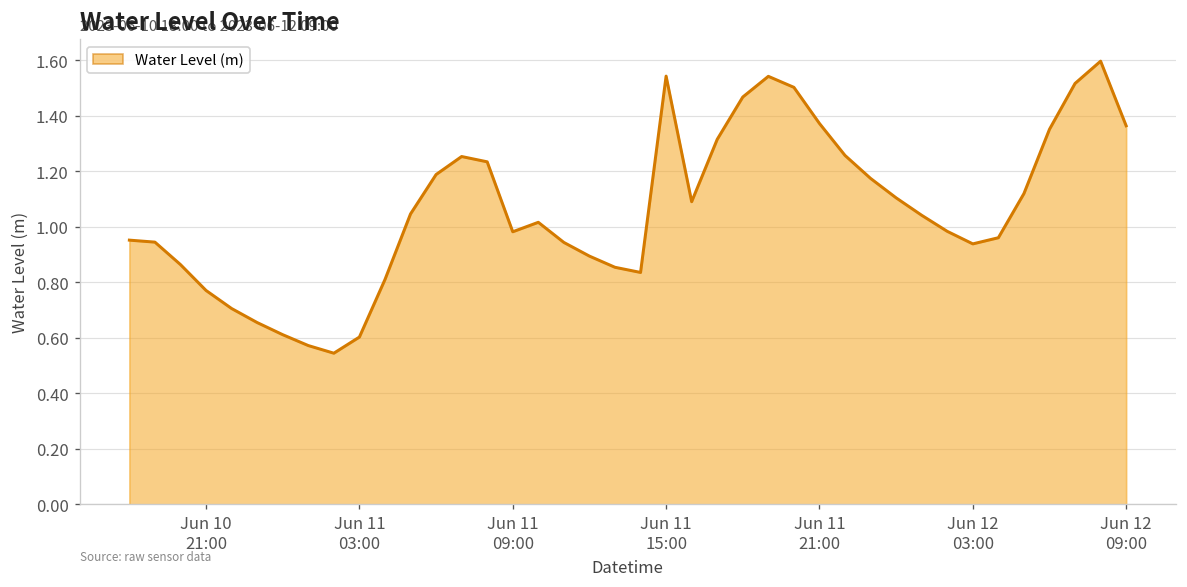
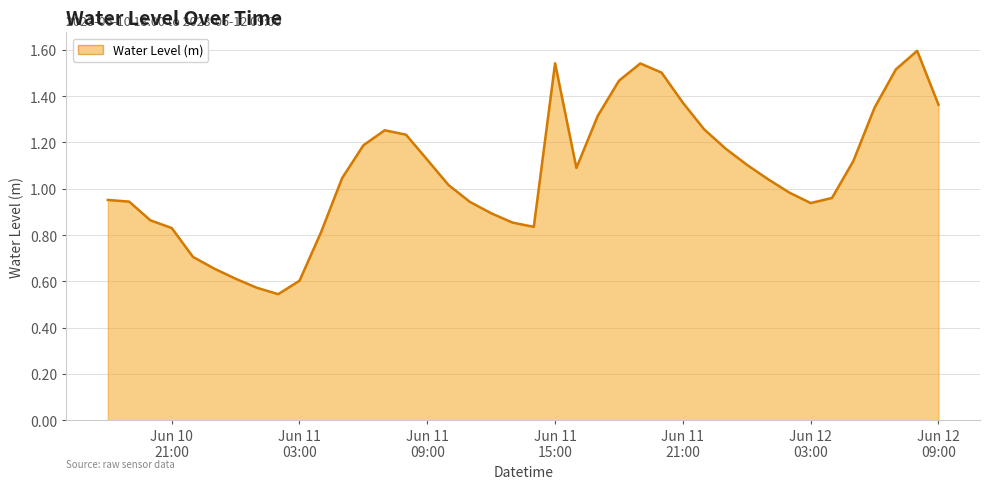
Jun 10 21:00: 0.77 -> 0.83
Jun 11 09:00: 0.98 -> 1.13
